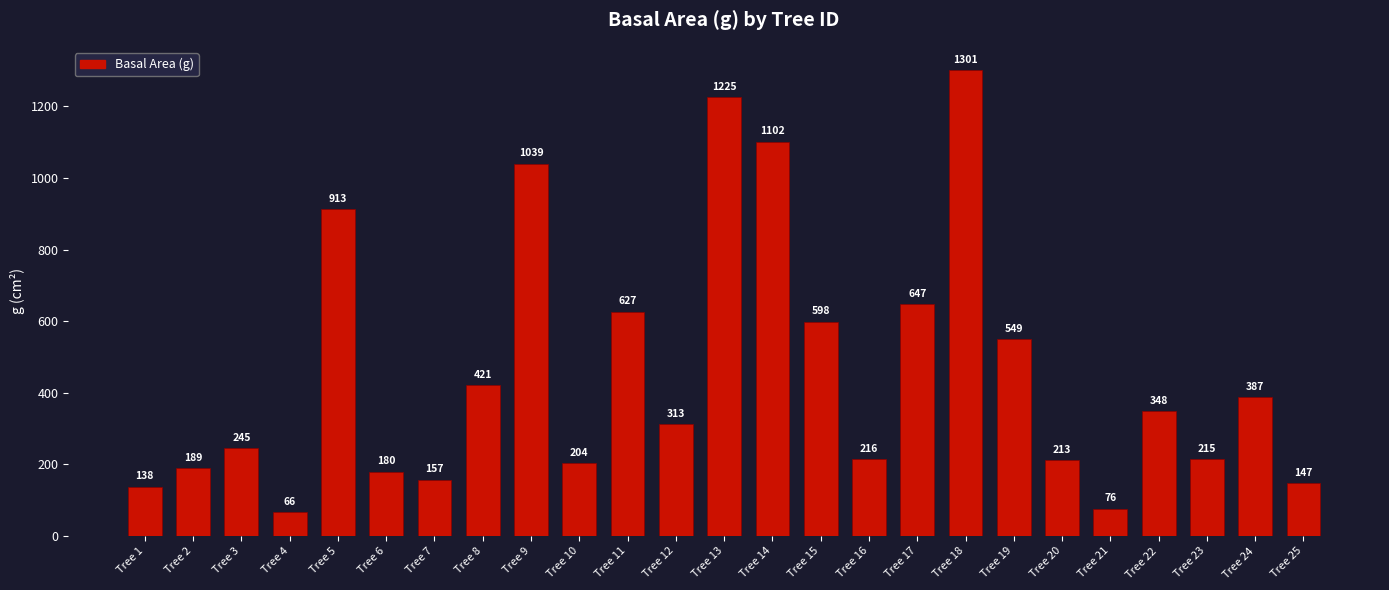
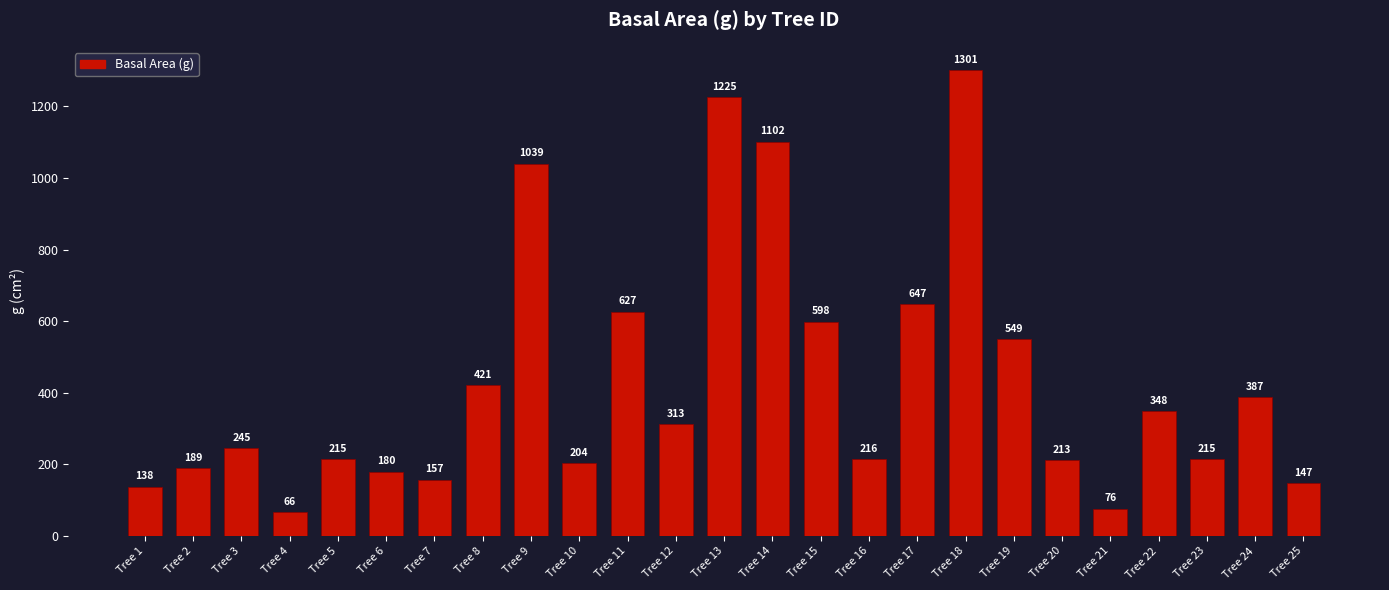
Tree 5: 913 -> 215
